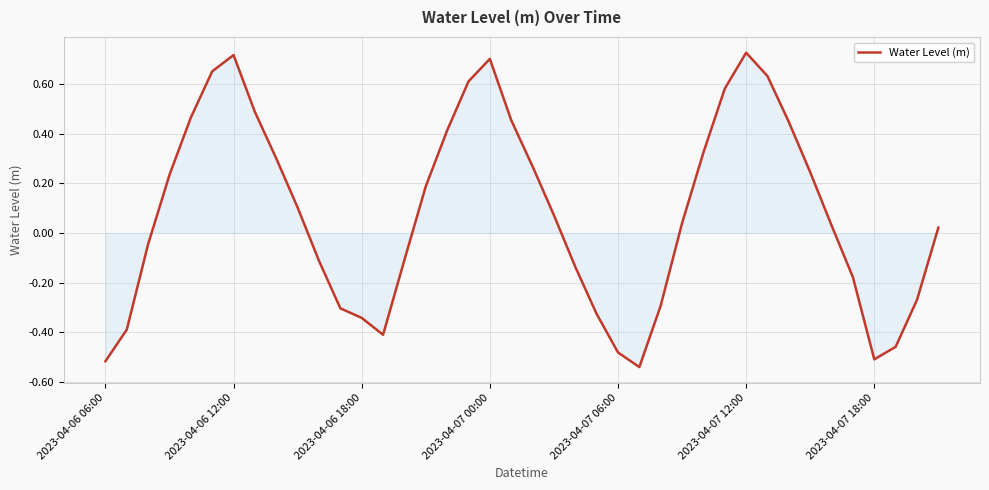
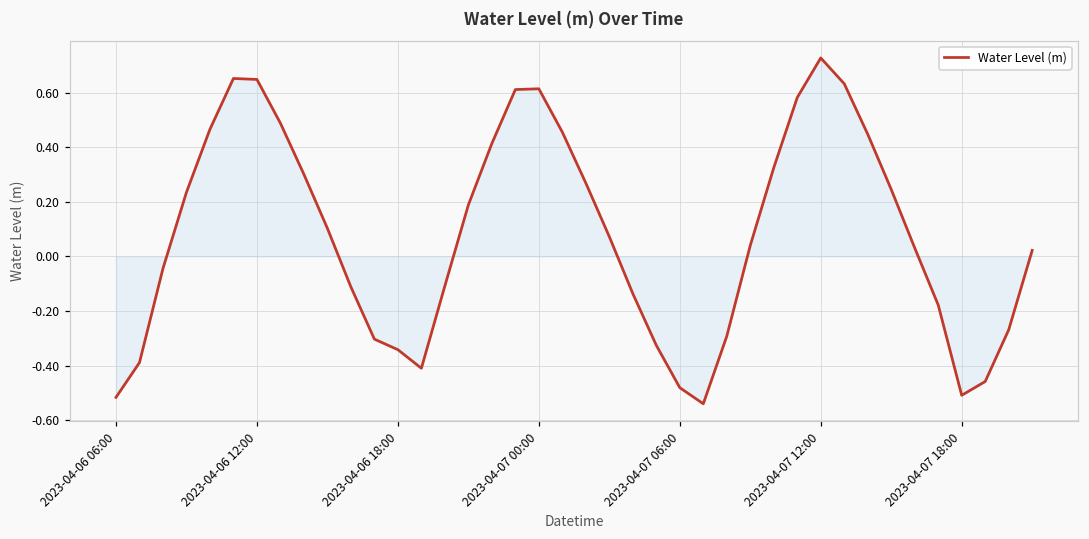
Water Level (m), 2023-04-06 12:00: 0.72 -> 0.65
Water Level (m), 2023-04-07 00:00: 0.70 -> 0.61
